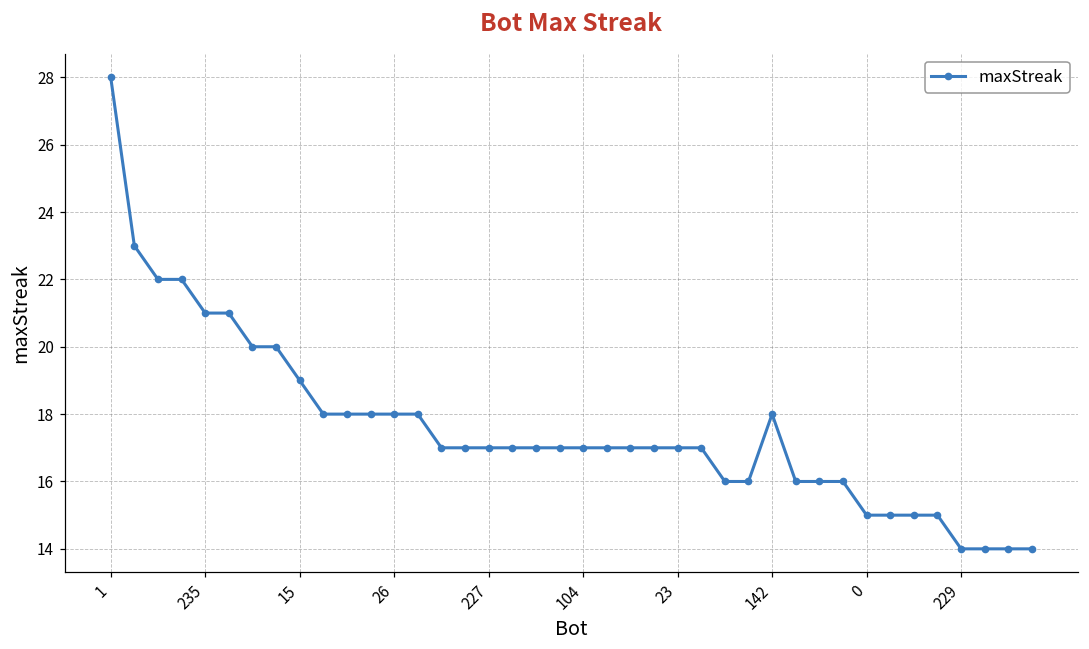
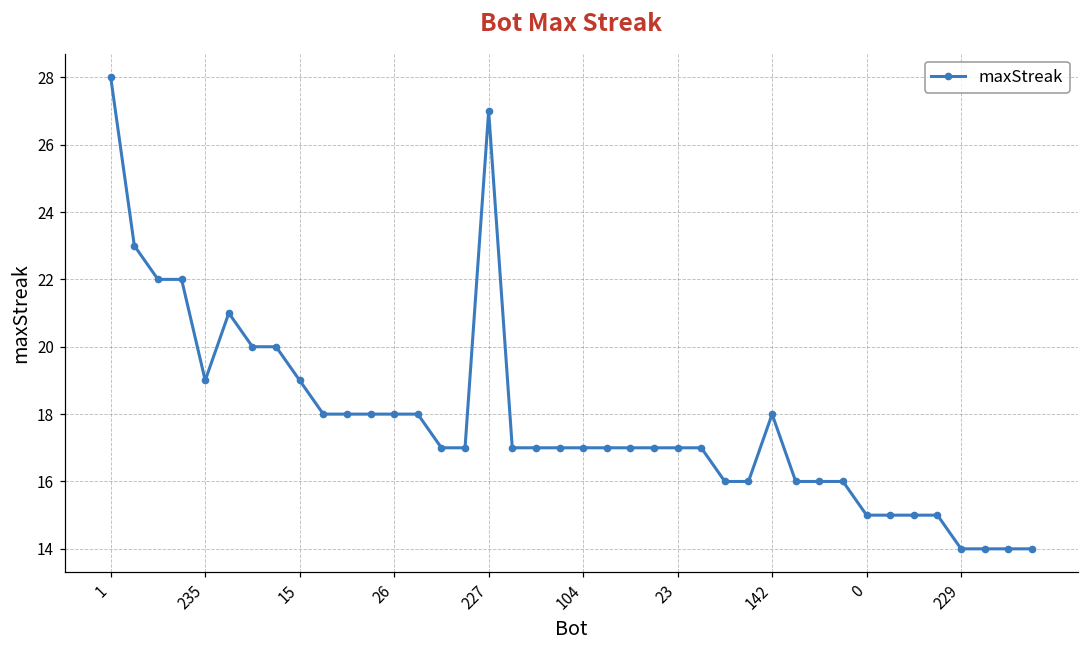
235: 21 -> 19
227: 17 -> 27
